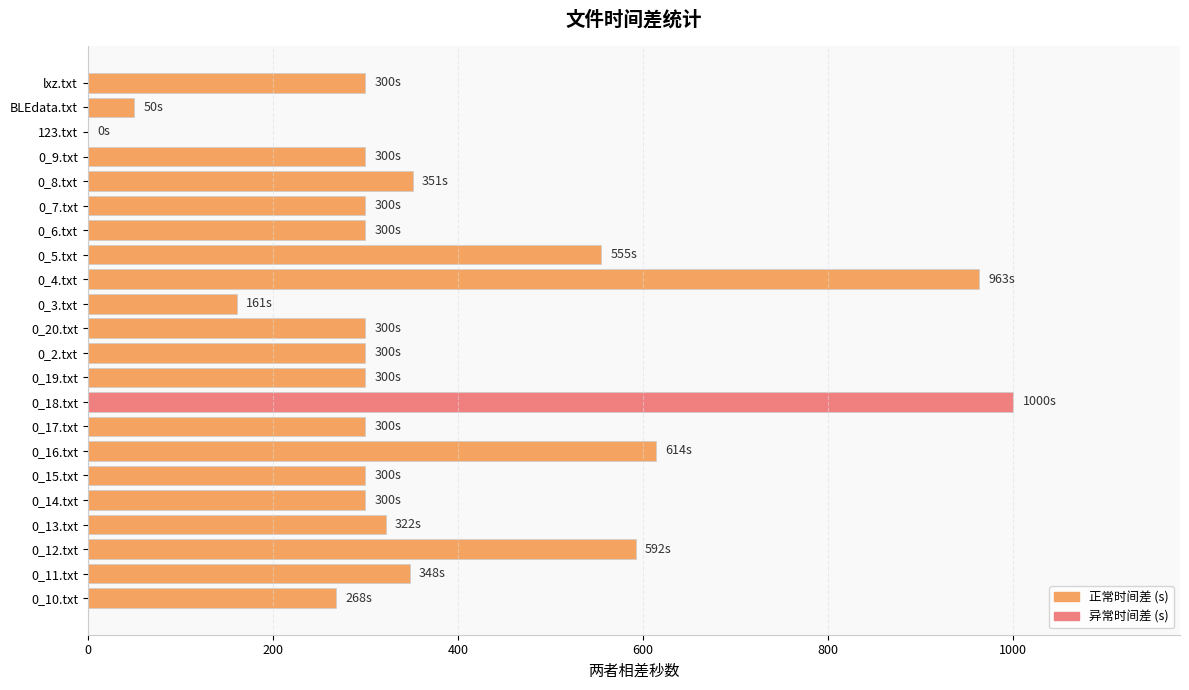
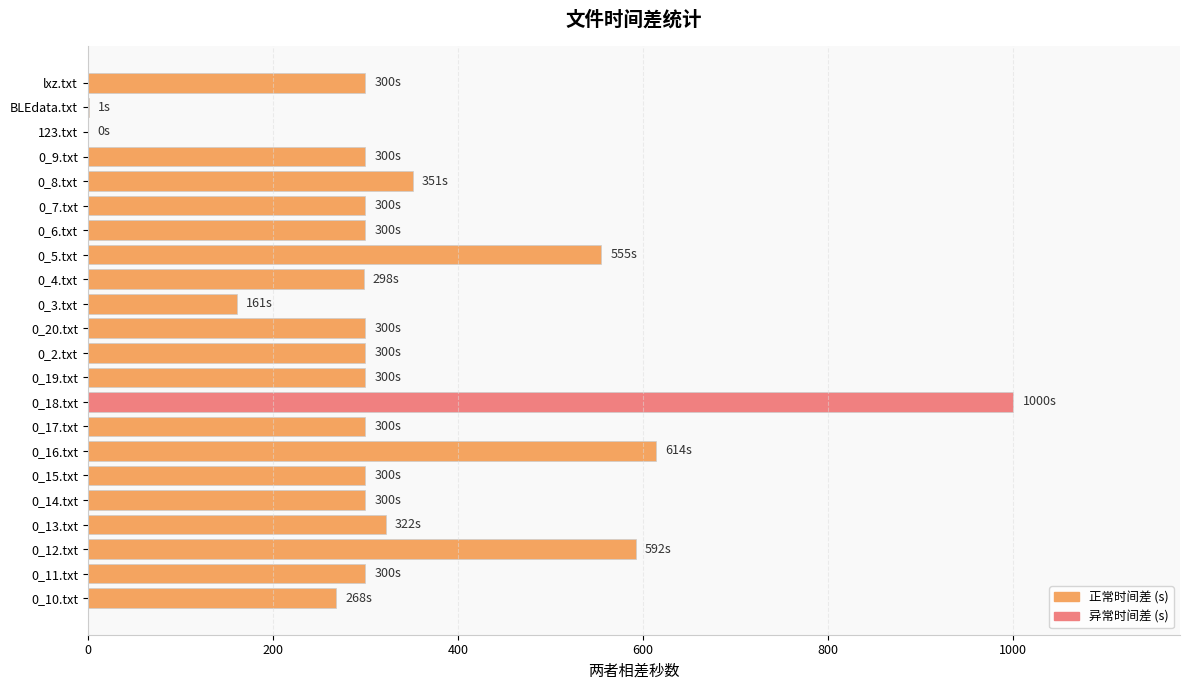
BLEdata.txt: 50s -> 1s
0_4.txt: 963s -> 298s
0_11.txt: 348s -> 300s
